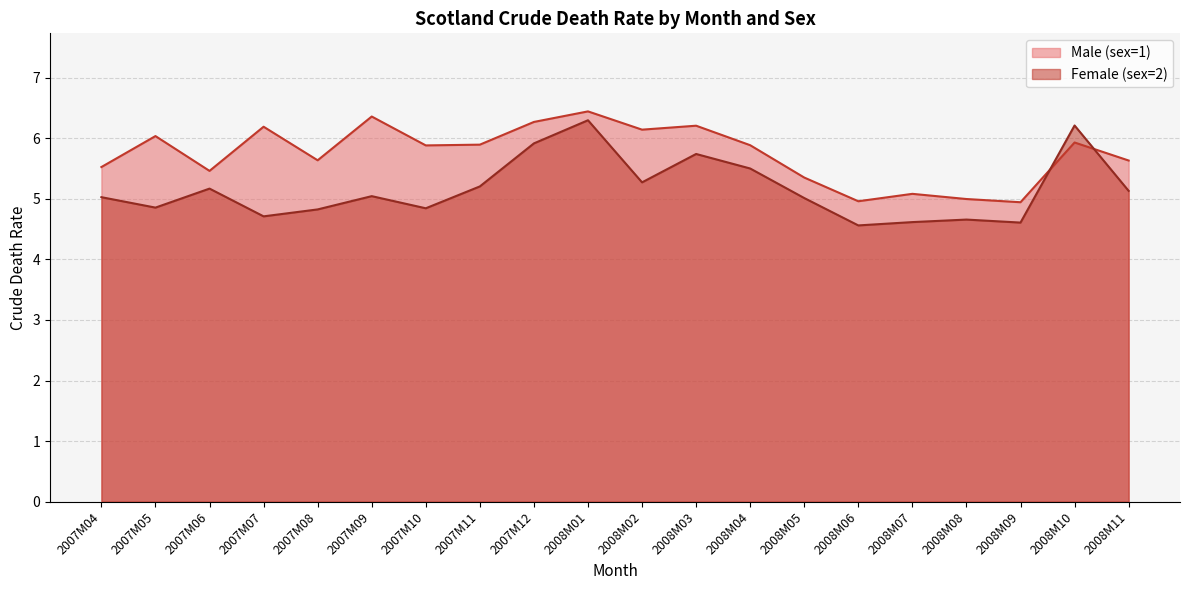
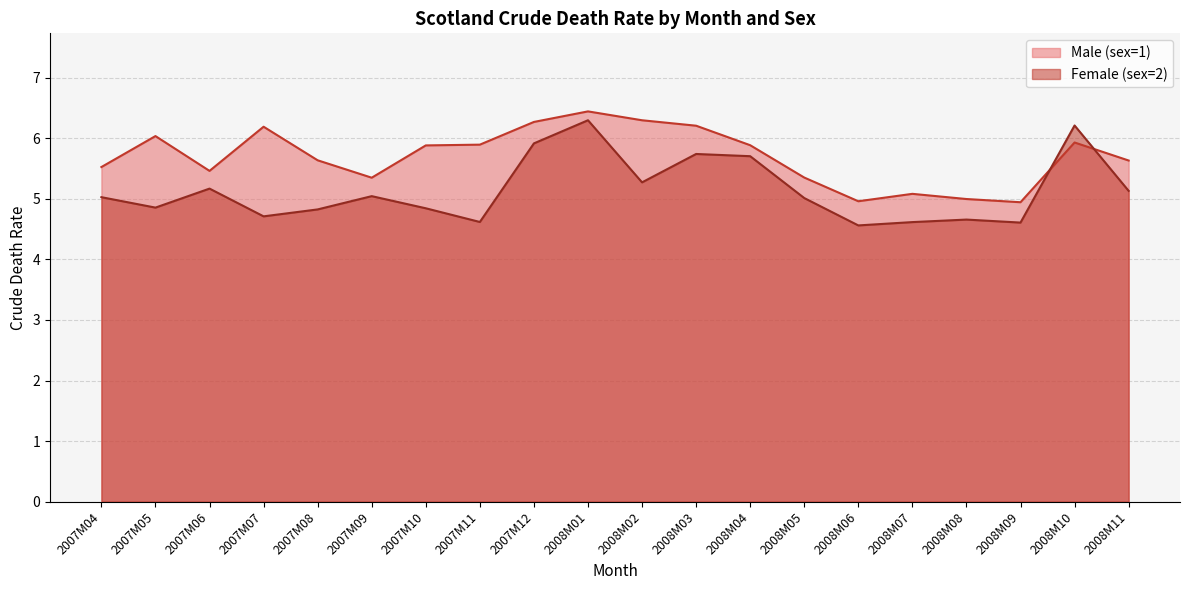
Male (sex=1), 2007M09: 6.4 -> 5.3
Female (sex=2), 2007M11: 5.2 -> 4.6
Male (sex=1), 2008M02: 6.1 -> 6.3
Female (sex=2), 2008M04: 5.5 -> 5.7
